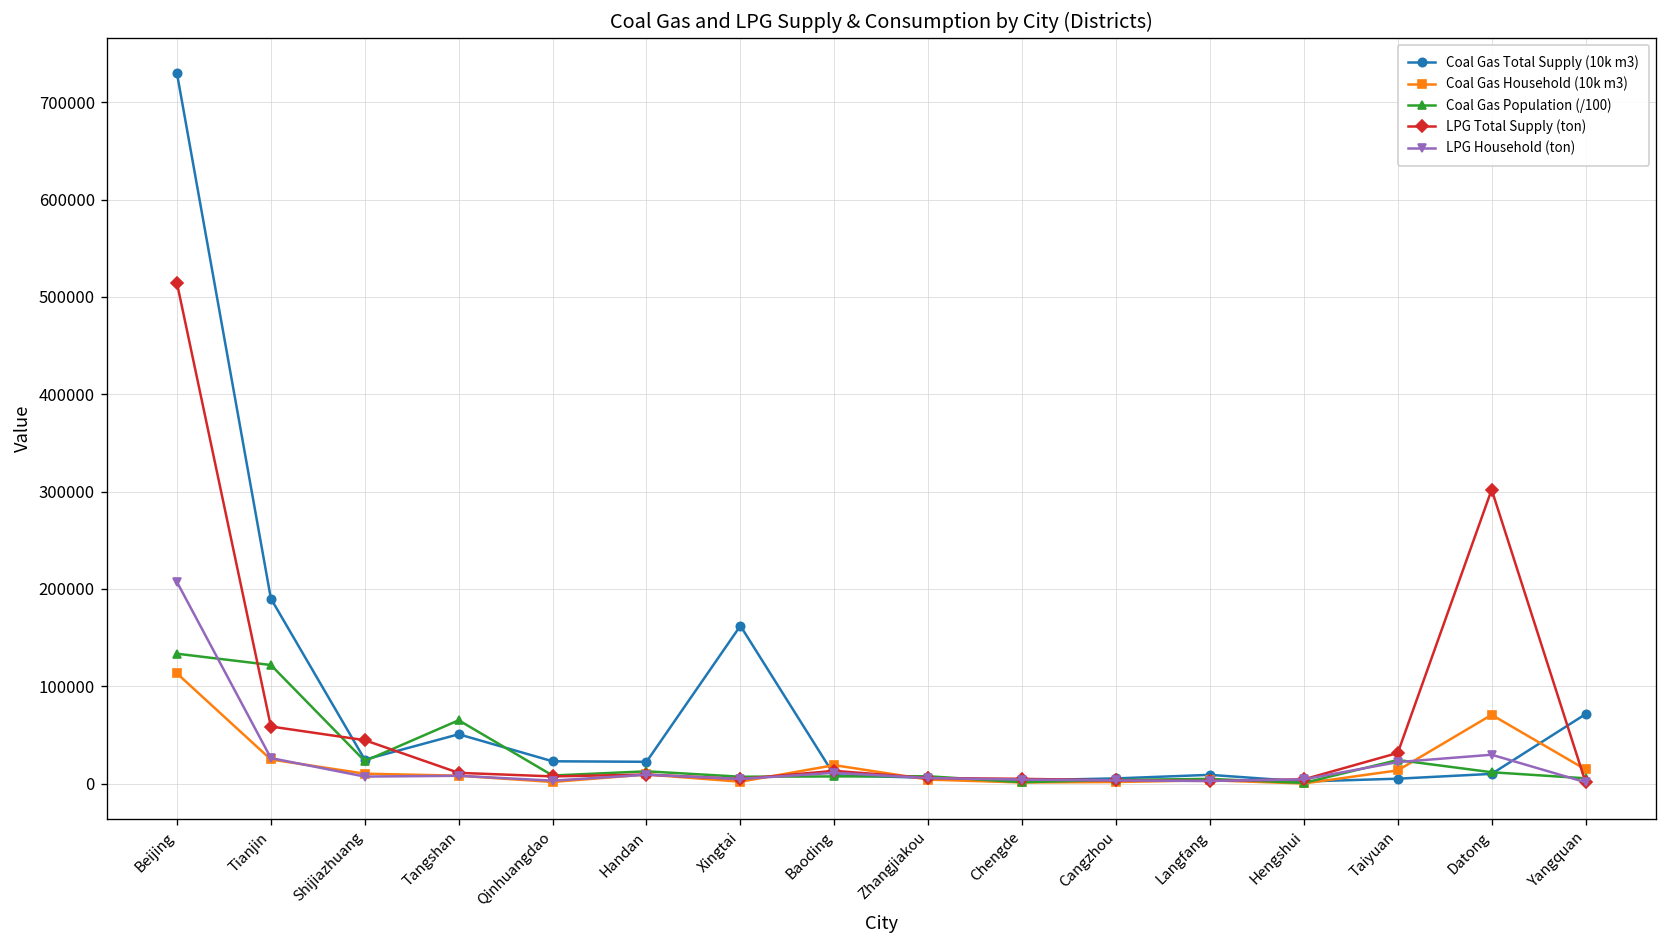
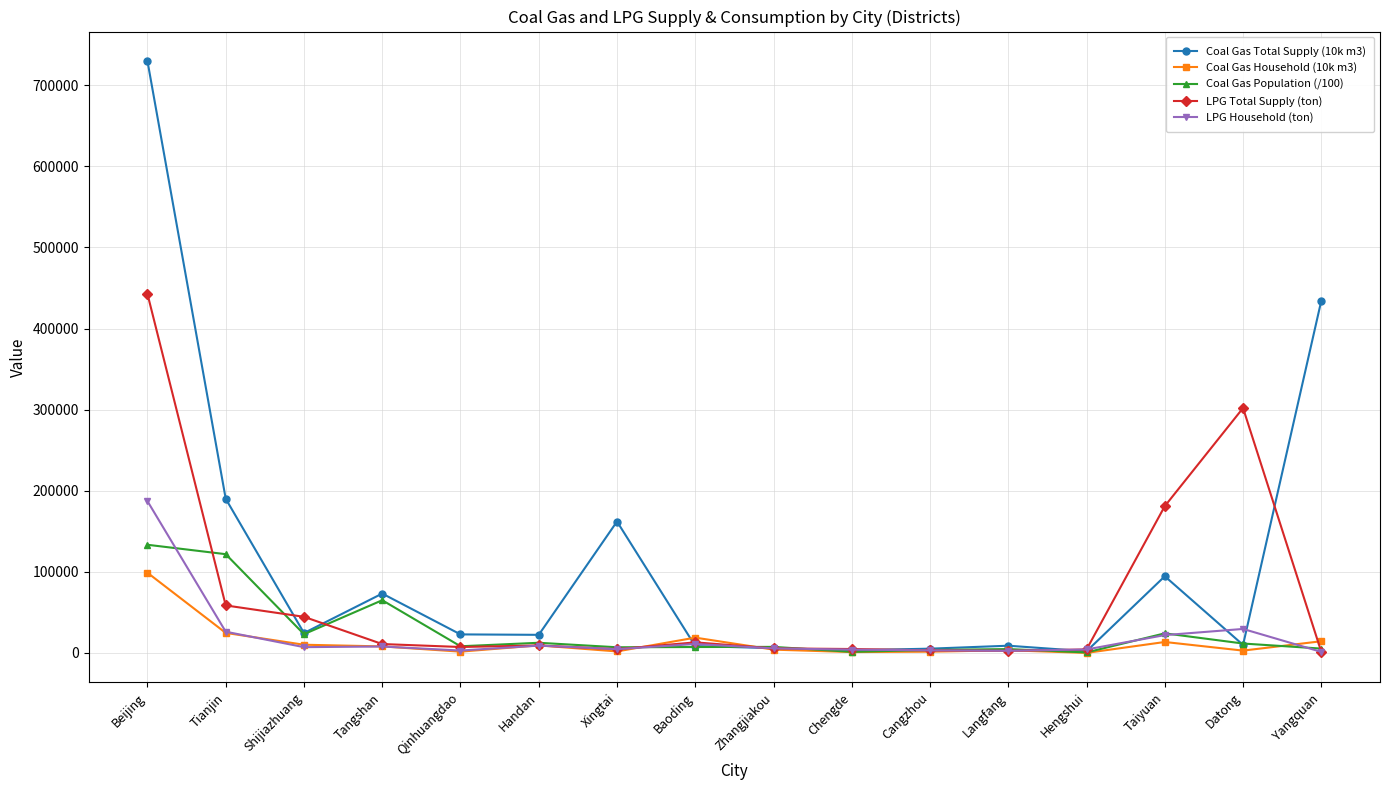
Coal Gas Household (10k m3), Beijing: 110000 -> 100000
LPG Total Supply (ton), Beijing: 510000 -> 440000
LPG Household (ton), Beijing: 210000 -> 190000
Coal Gas Total Supply (10k m3), Tangshan: 50000 -> 70000
Coal Gas Total Supply (10k m3), Taiyuan: 0 -> 90000
LPG Total Supply (ton), Taiyuan: 30000 -> 180000
Coal Gas Household (10k m3), Datong: 70000 -> 0
Coal Gas Total Supply (10k m3), Yangquan: 70000 -> 430000
